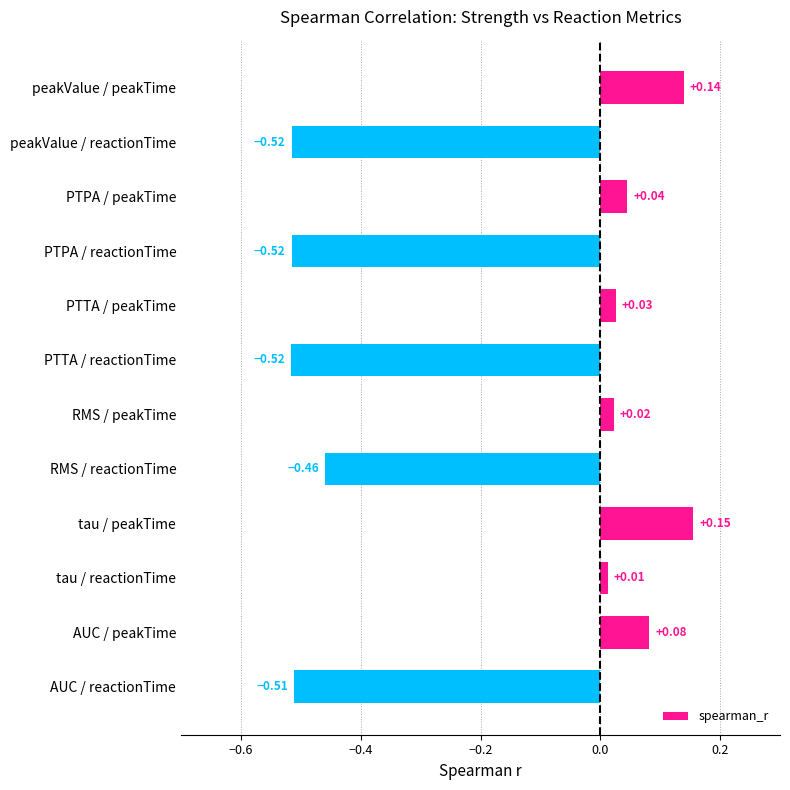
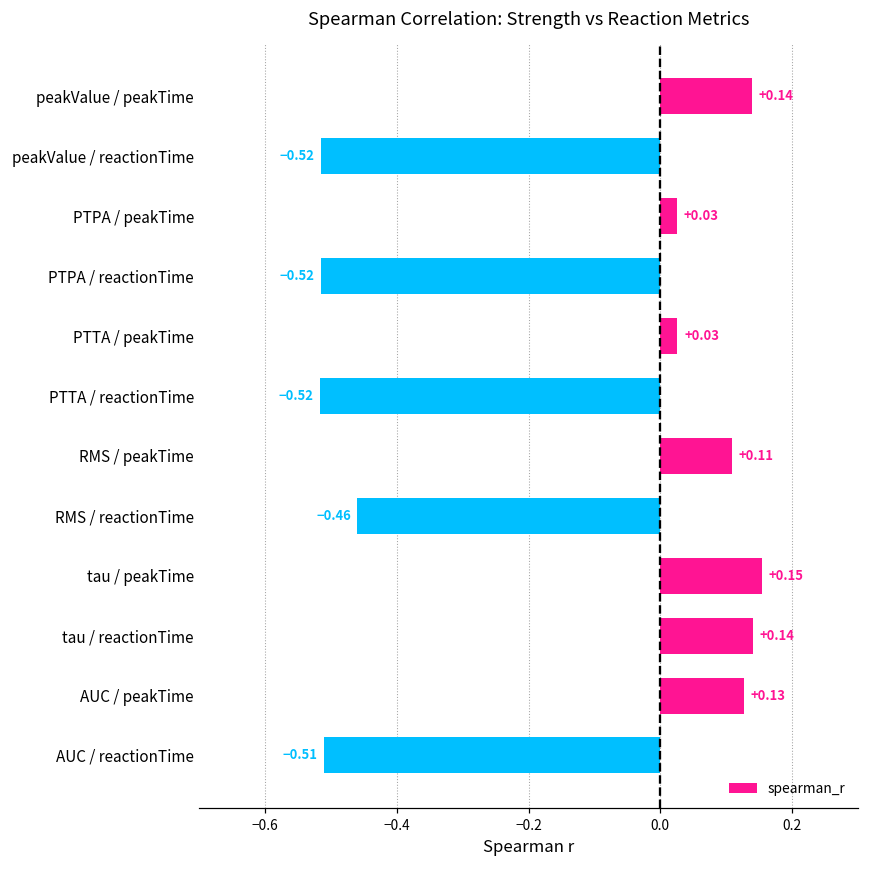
PTPA / peakTime: +0.04 -> +0.03
RMS / peakTime: +0.02 -> +0.11
tau / reactionTime: +0.01 -> +0.14
AUC / peakTime: +0.08 -> +0.13
